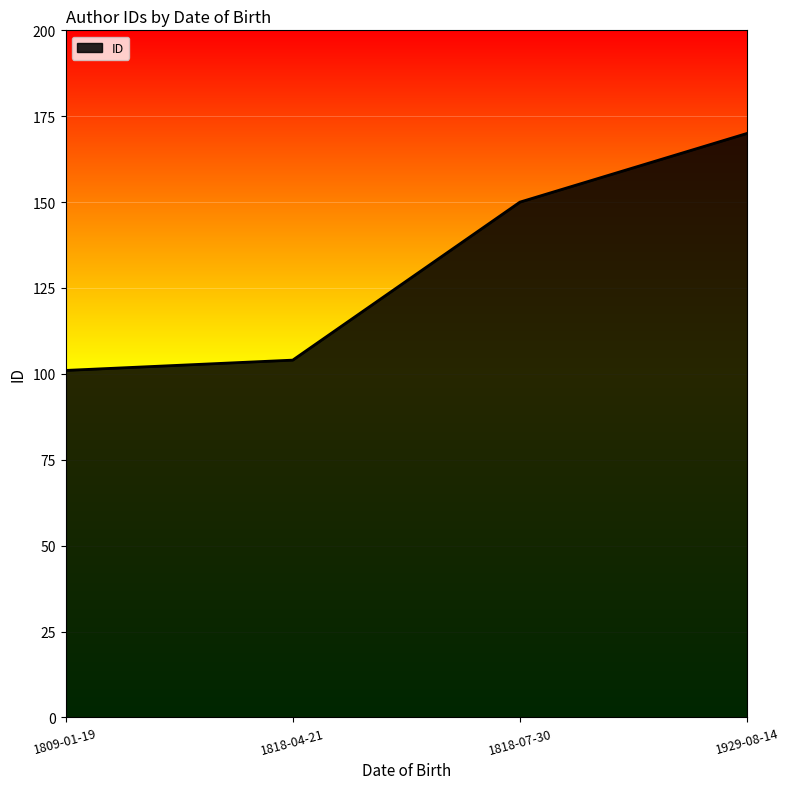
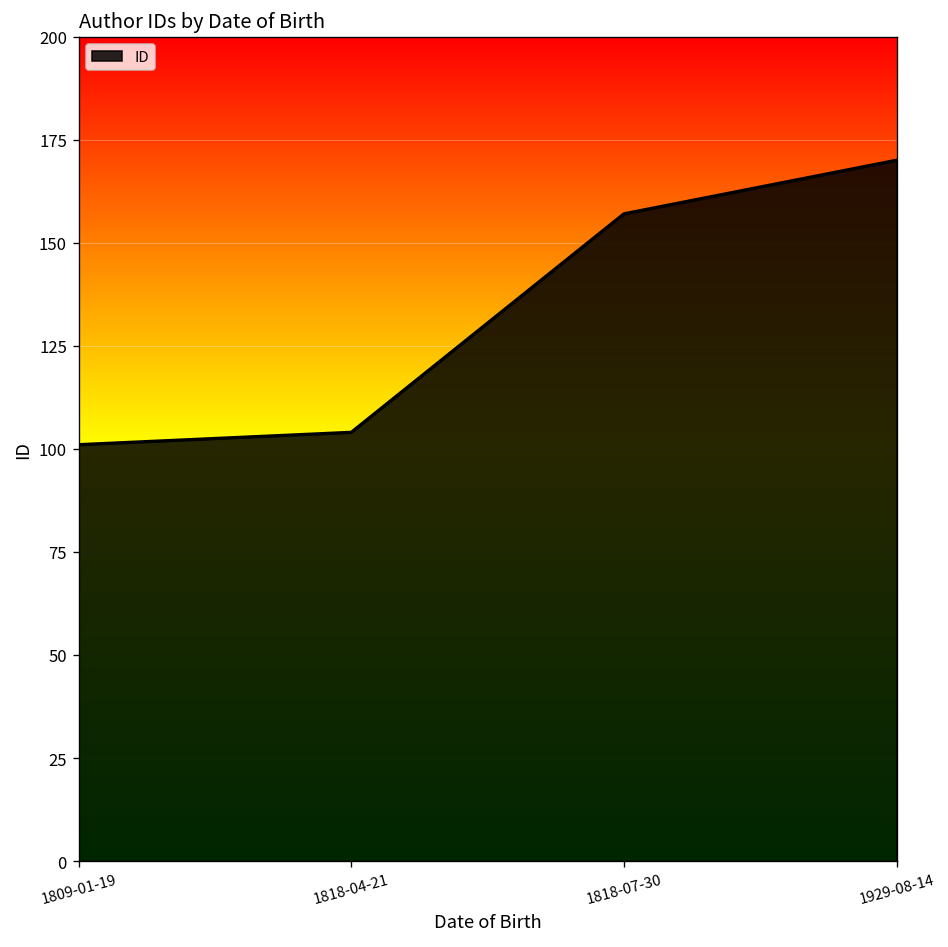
1818-07-30: 150 -> 157
